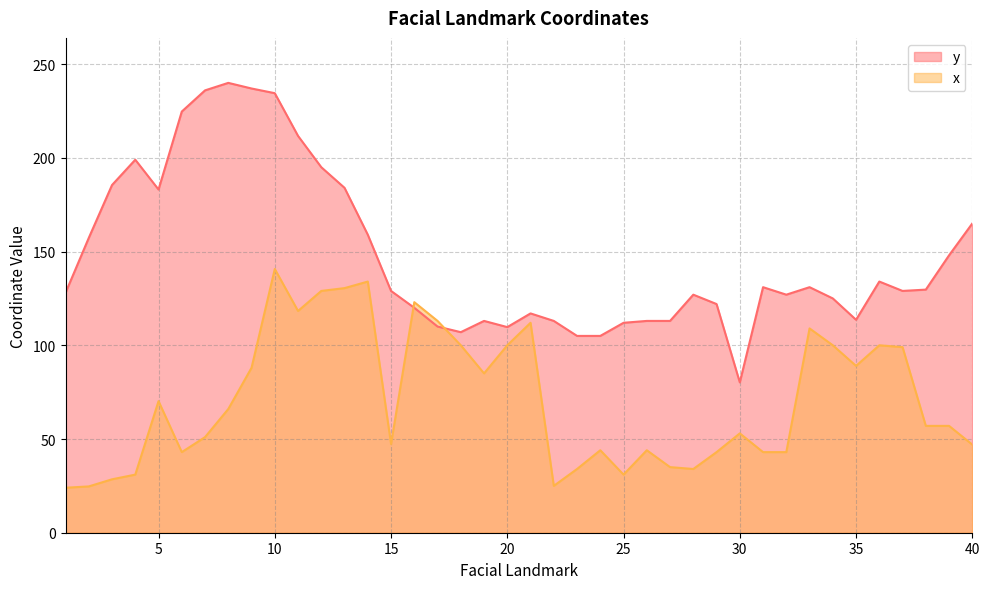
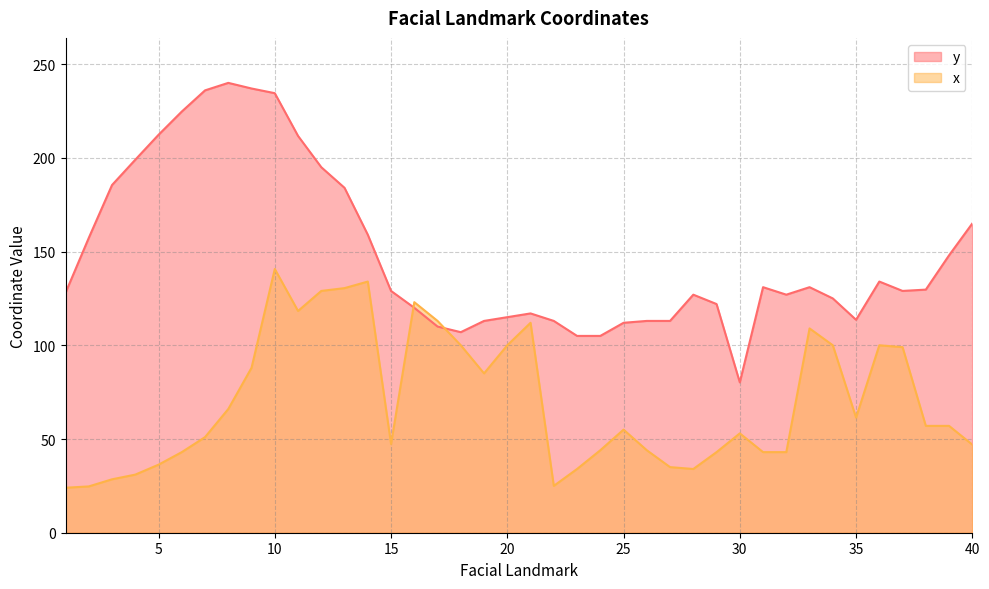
y, 5: 183 -> 212
x, 5: 70 -> 36
y, 20: 110 -> 115
x, 25: 31 -> 55
x, 35: 89 -> 61
